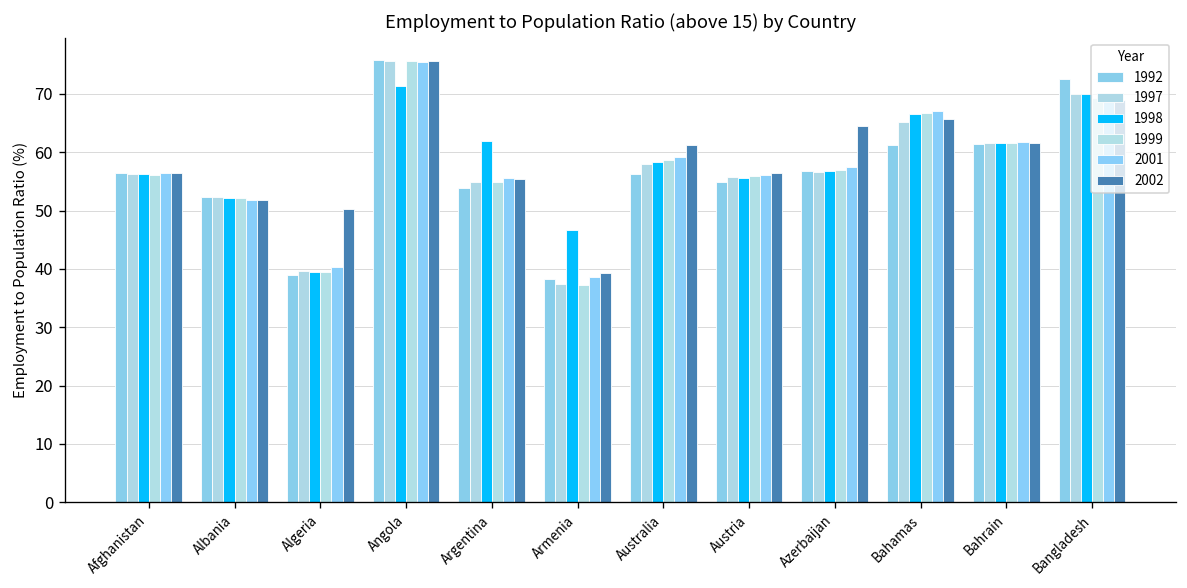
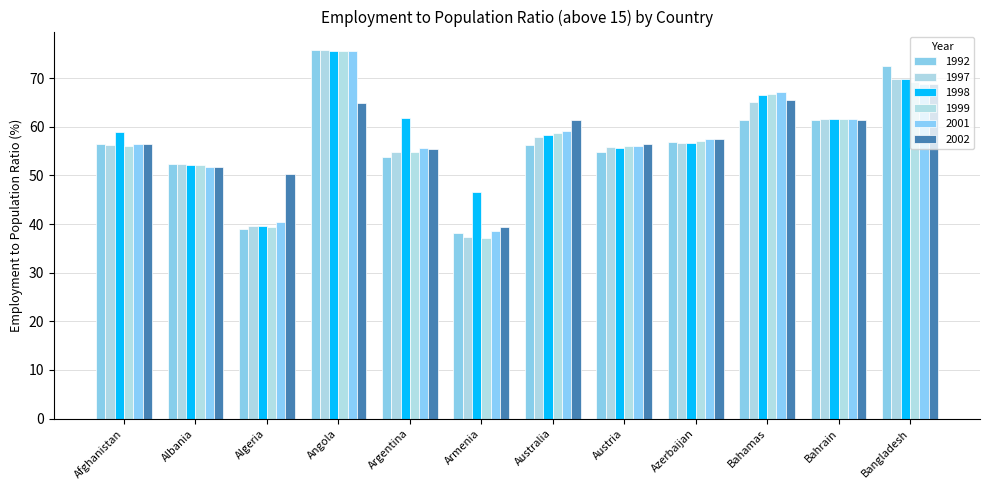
1998, Afghanistan: 56 -> 59
1998, Angola: 71 -> 76
2002, Angola: 76 -> 65
2002, Azerbaijan: 65 -> 58
